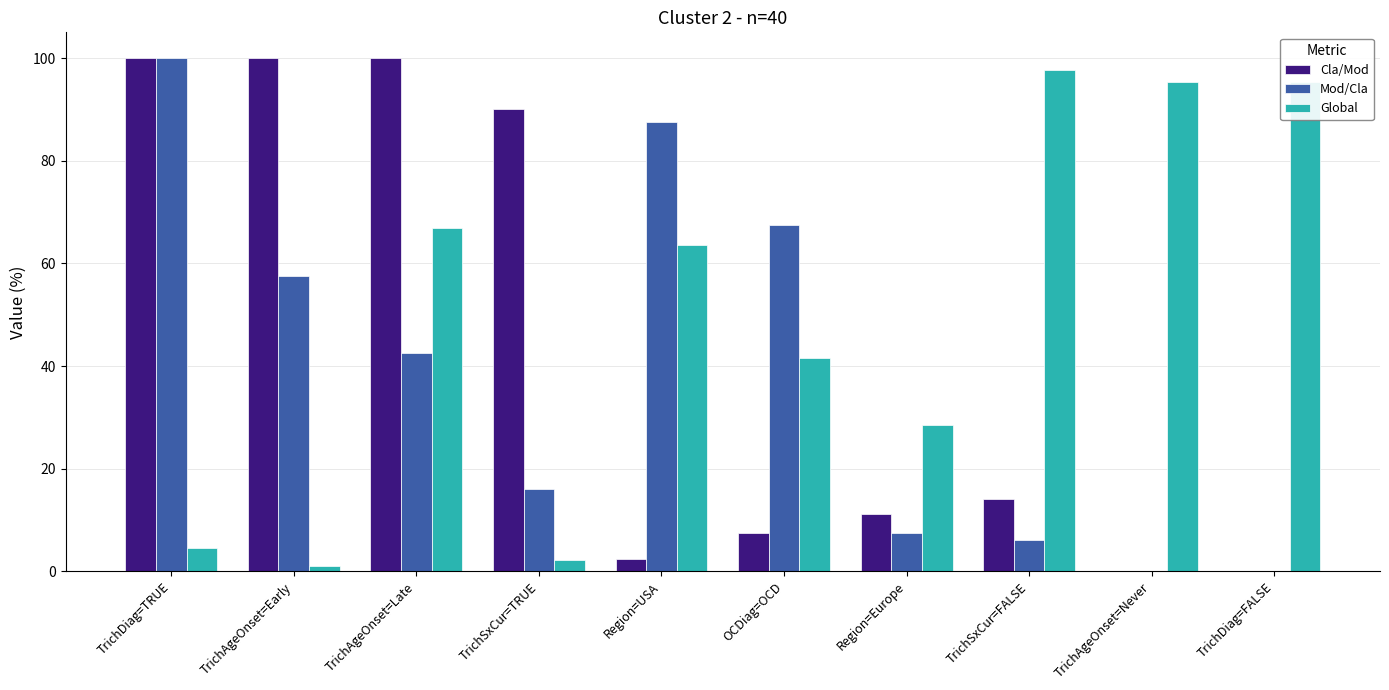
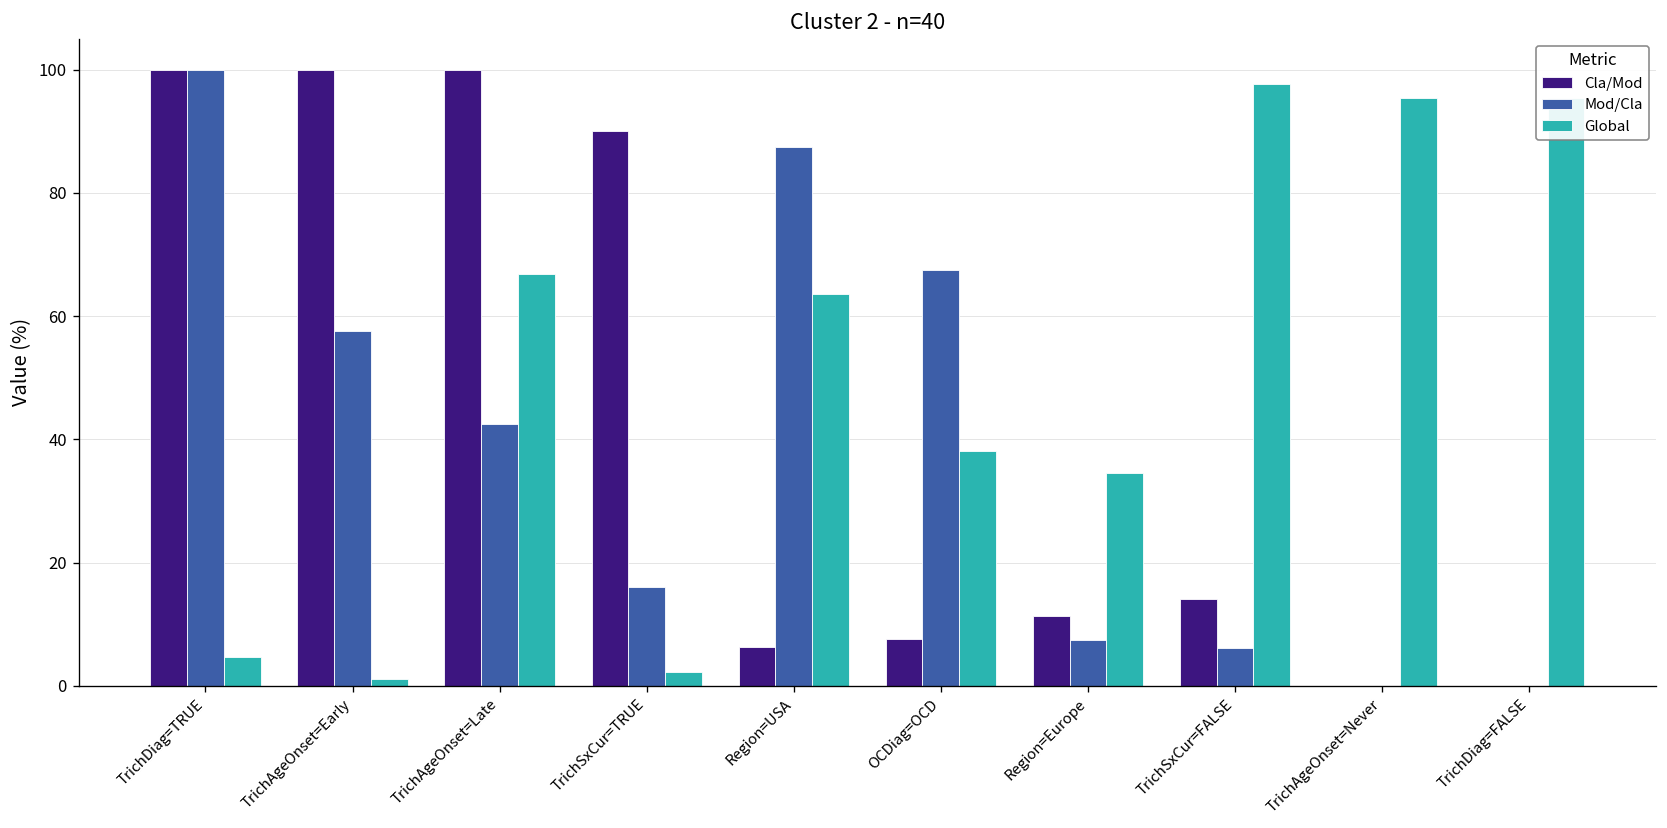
Cla/Mod, Region=USA: 2 -> 6
Global, OCDiag=OCD: 42 -> 38
Global, Region=Europe: 28 -> 35
